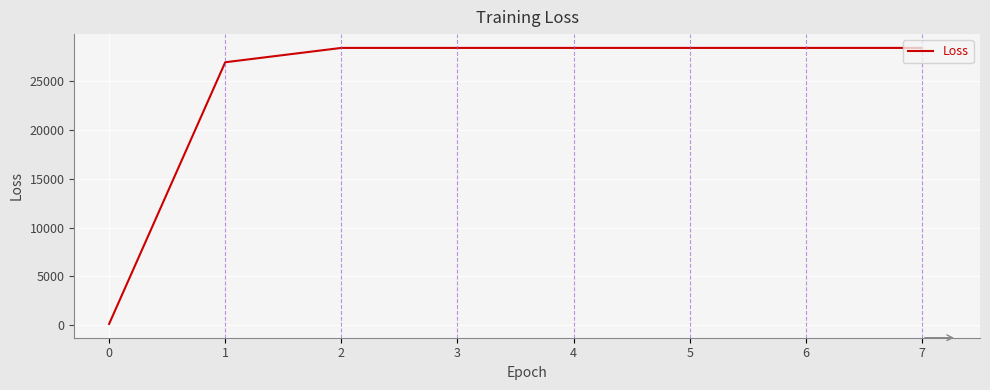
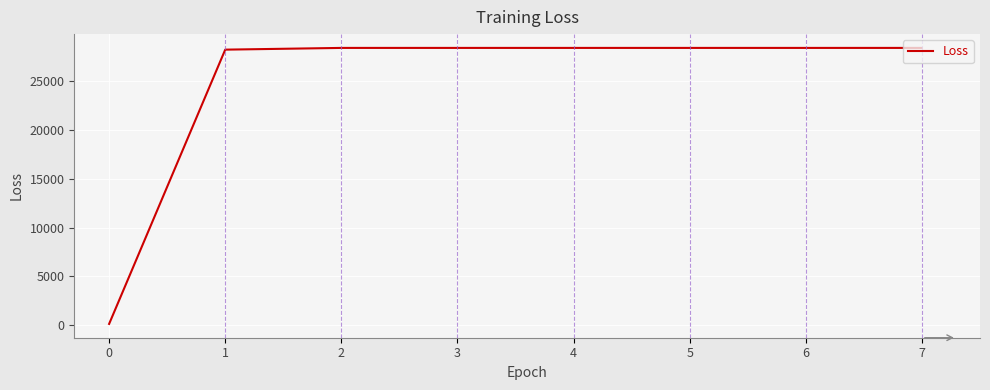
1: 27000 -> 28000
